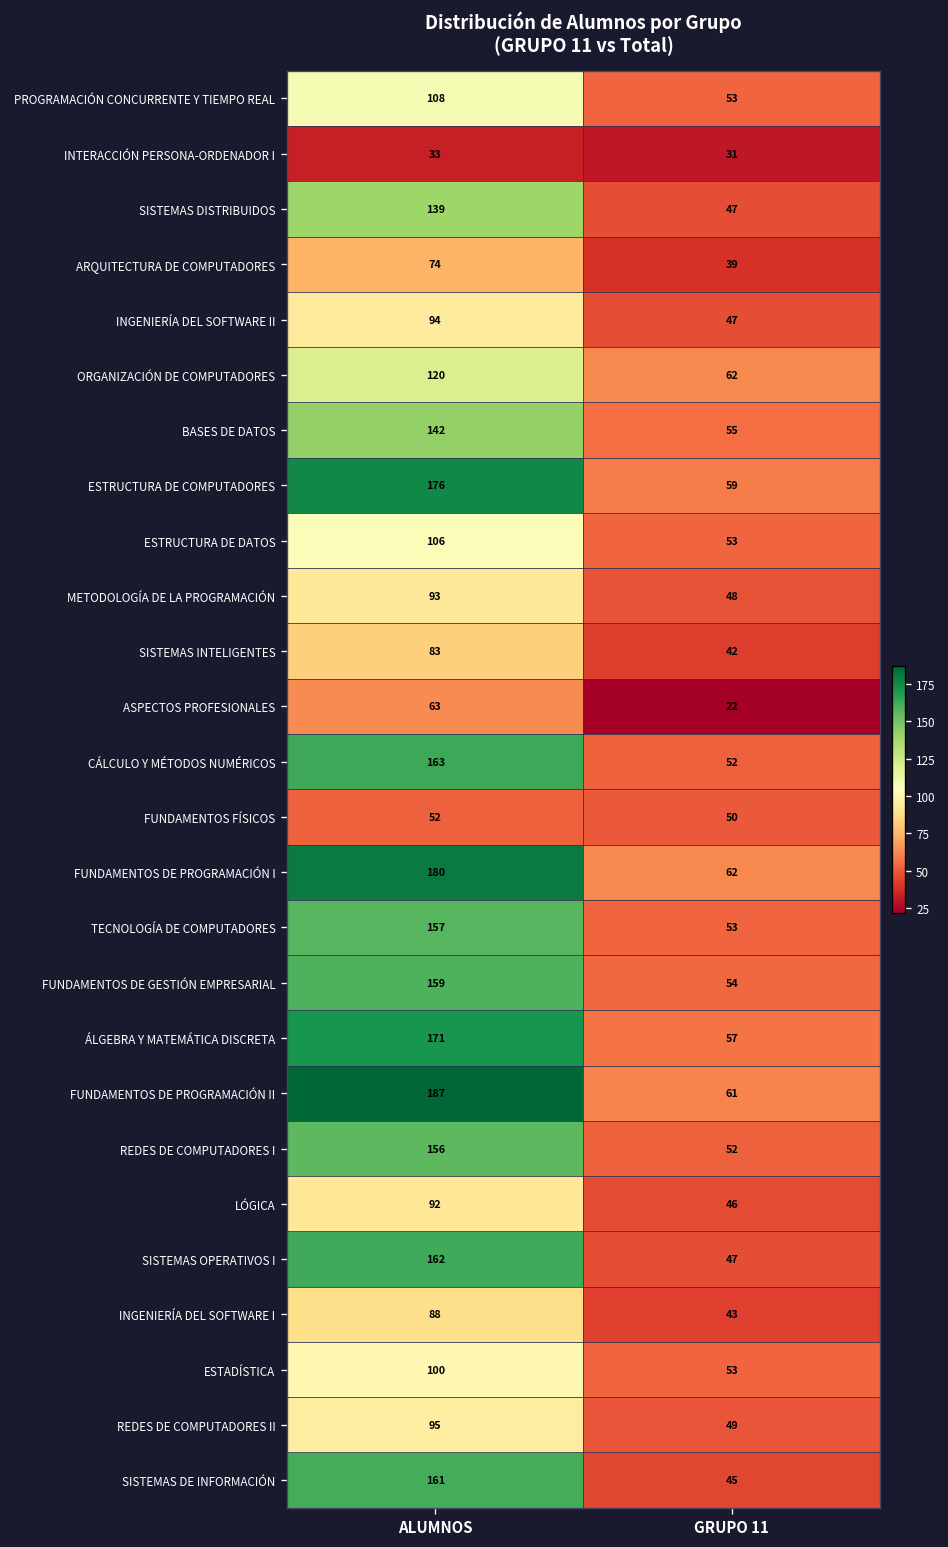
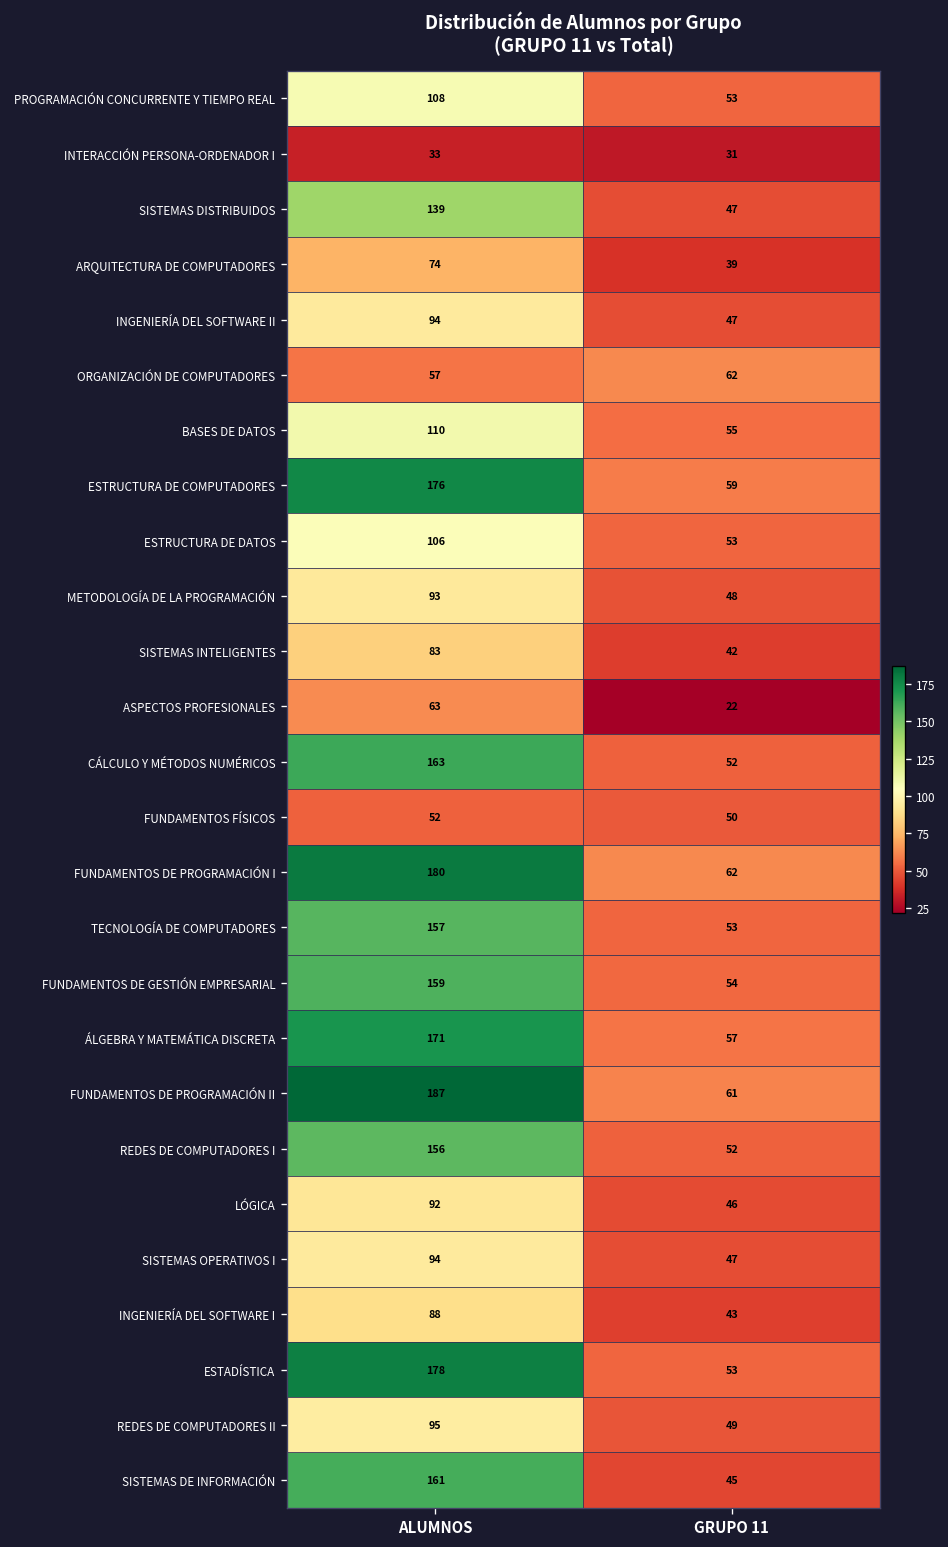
ORGANIZACIÓN DE COMPUTADORES, ALUMNOS: 120 -> 57
BASES DE DATOS, ALUMNOS: 142 -> 110
SISTEMAS OPERATIVOS I, ALUMNOS: 162 -> 94
ESTADÍSTICA, ALUMNOS: 100 -> 178
